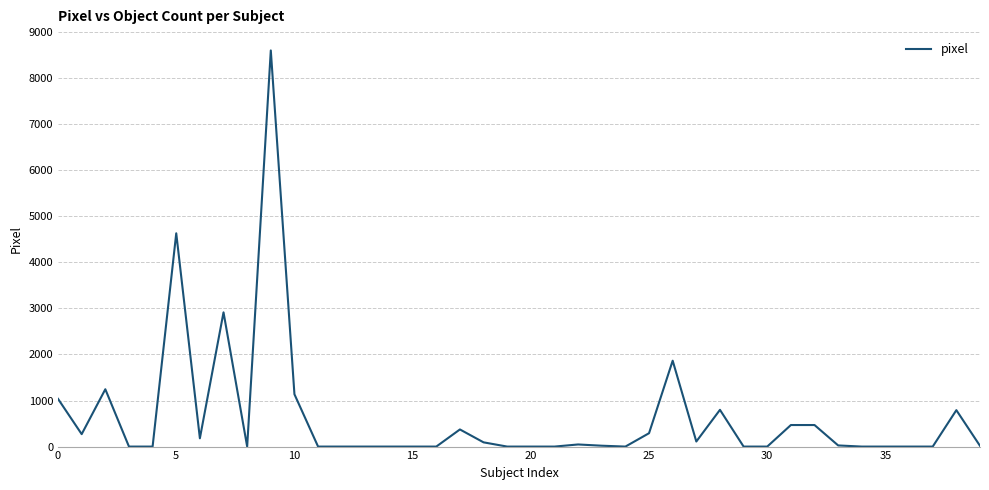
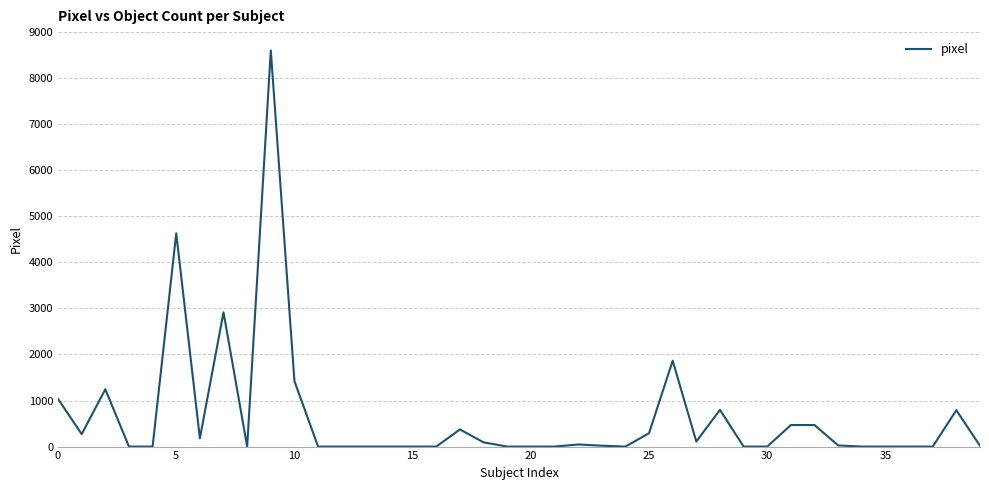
10: 1100 -> 1400
